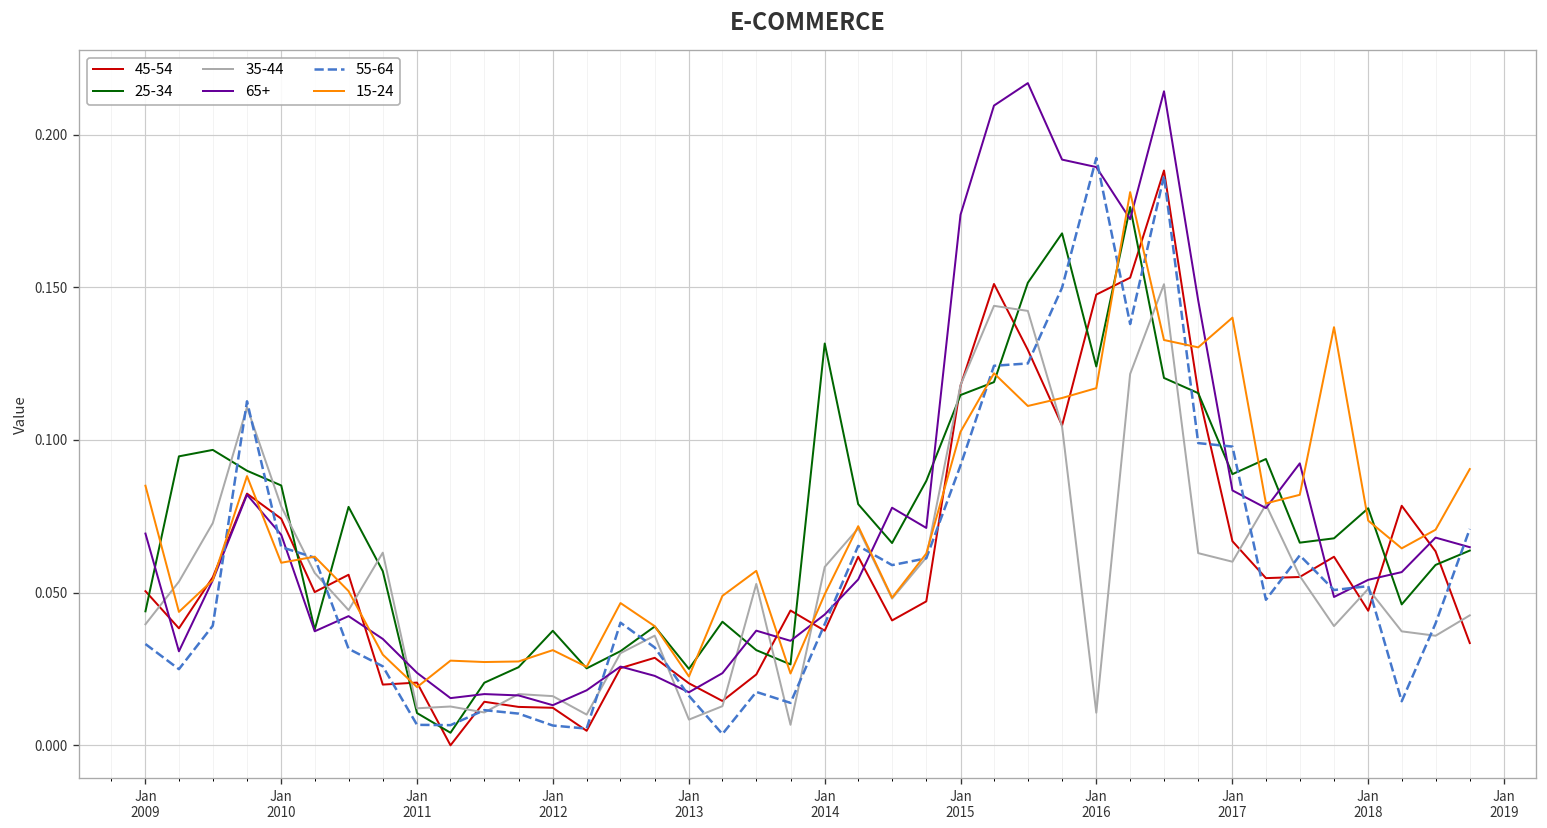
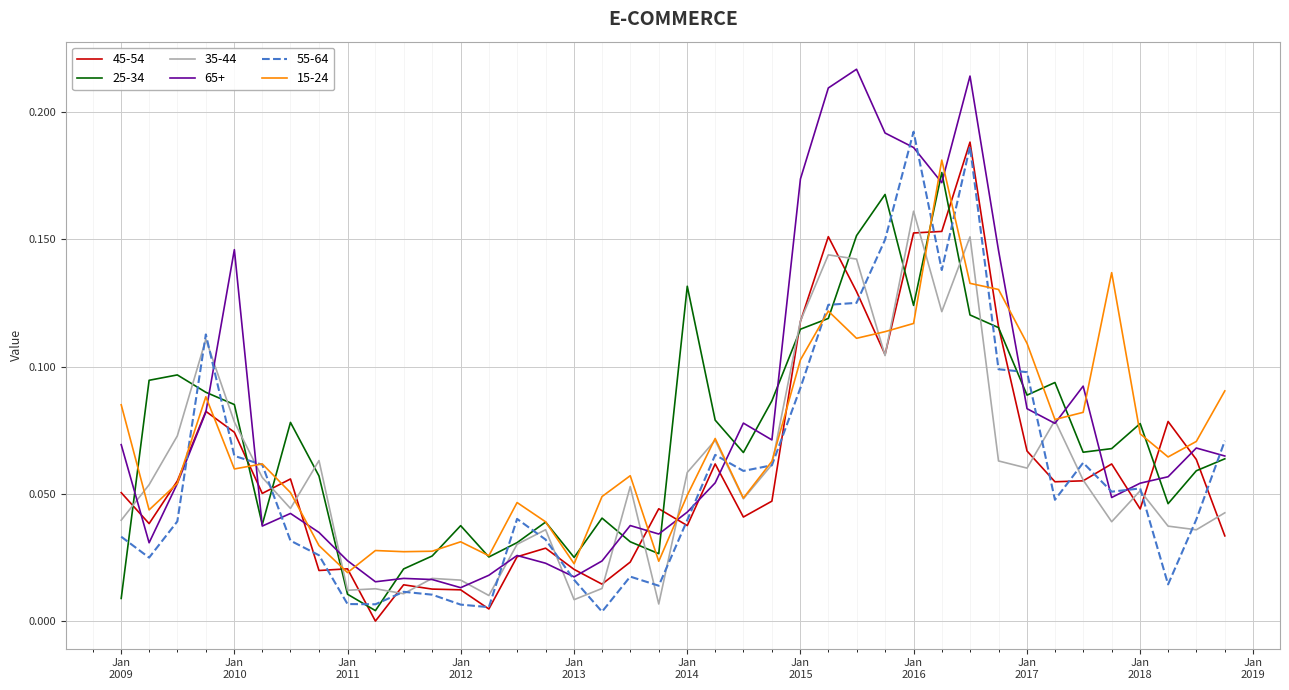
25-34, Jan 2009: 0.044 -> 0.009
65+, Jan 2010: 0.069 -> 0.146
45-54, Jan 2016: 0.148 -> 0.153
35-44, Jan 2016: 0.011 -> 0.161
65+, Jan 2016: 0.189 -> 0.186
15-24, Jan 2017: 0.140 -> 0.109
